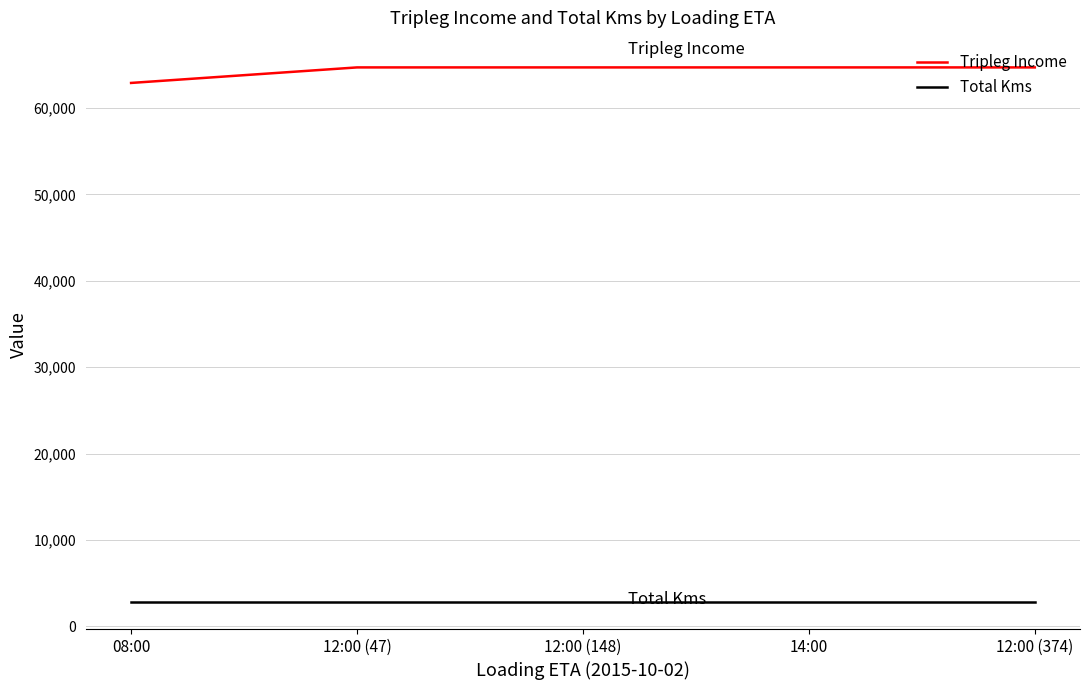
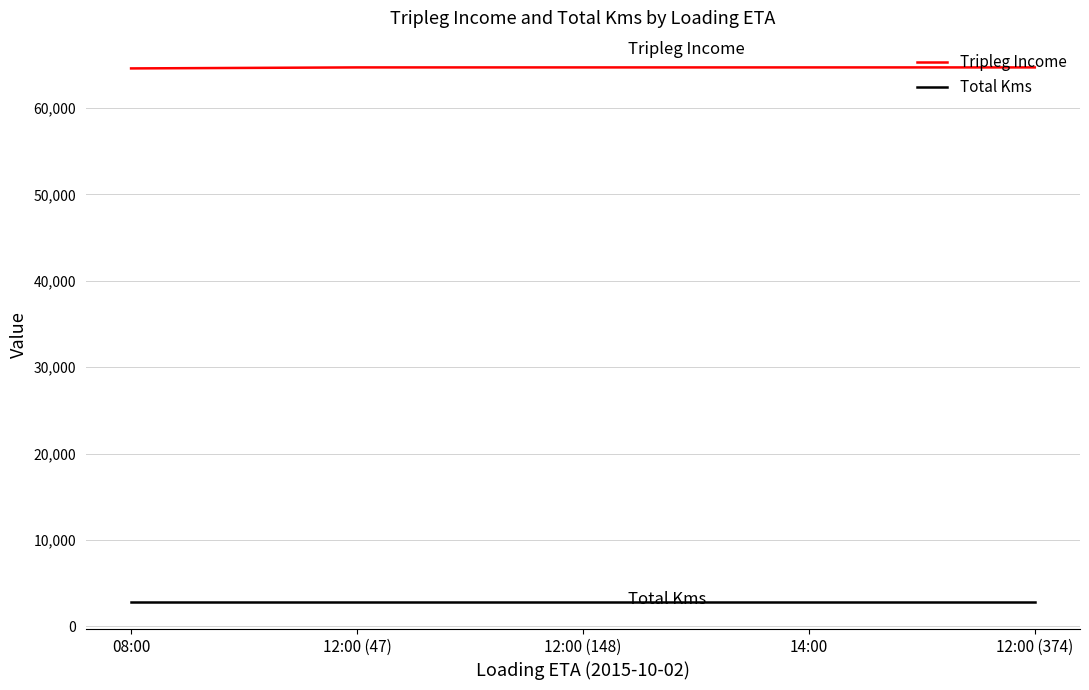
Tripleg Income, 08:00: 63,000 -> 65,000
